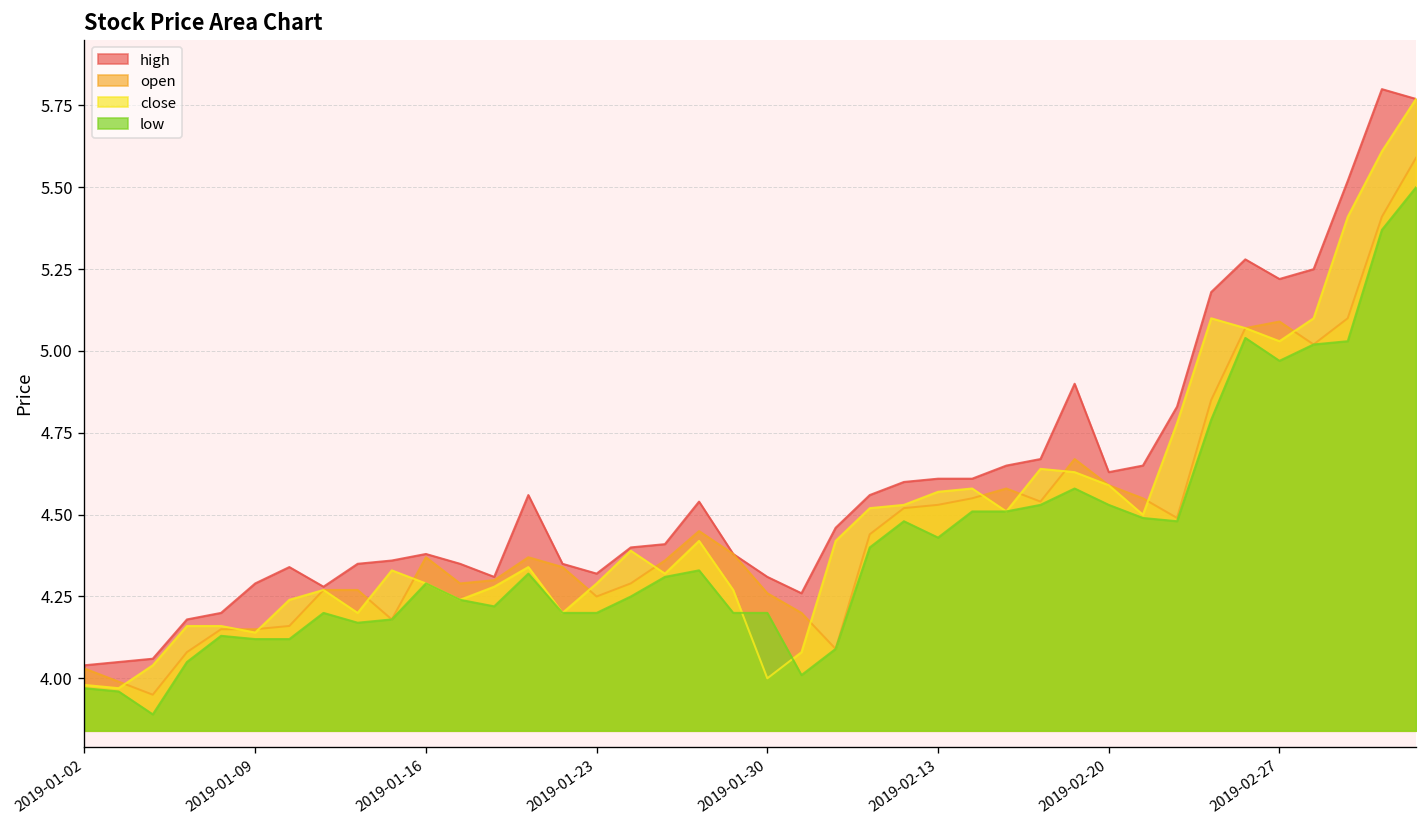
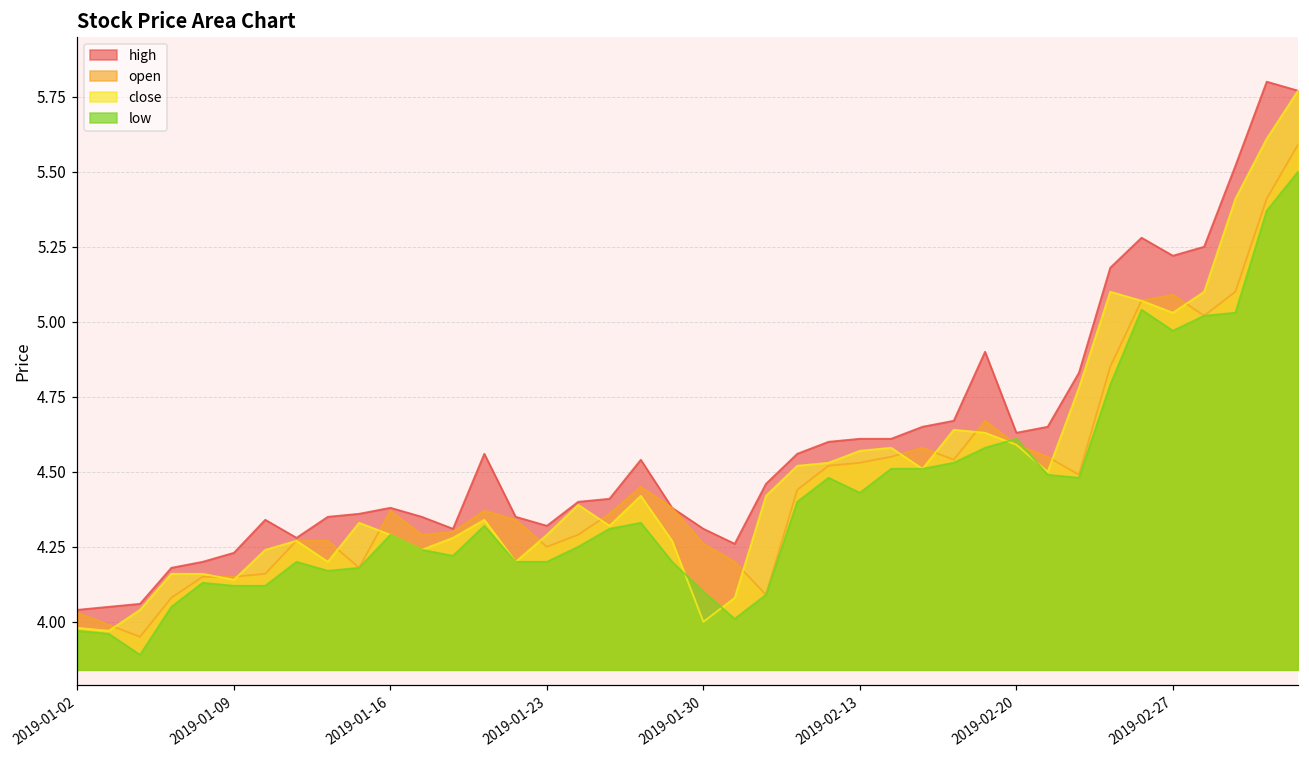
high, 2019-01-09: 4.29 -> 4.23
low, 2019-01-30: 4.2 -> 4.1
low, 2019-02-20: 4.53 -> 4.61
